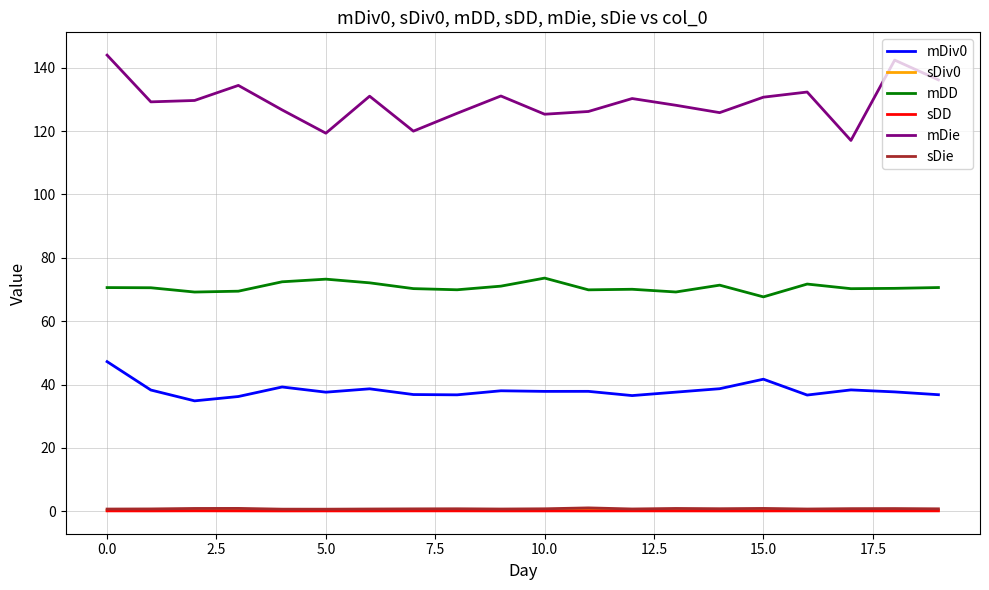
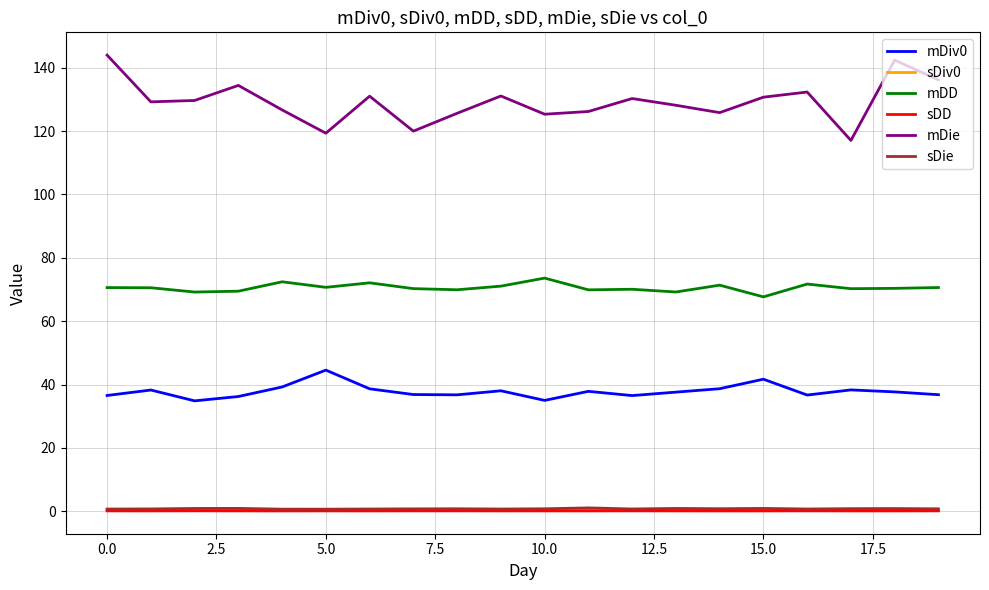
mDiv0, 0.0: 47 -> 37
mDiv0, 5.0: 38 -> 45
mDD, 5.0: 73 -> 71
mDiv0, 10.0: 38 -> 35
